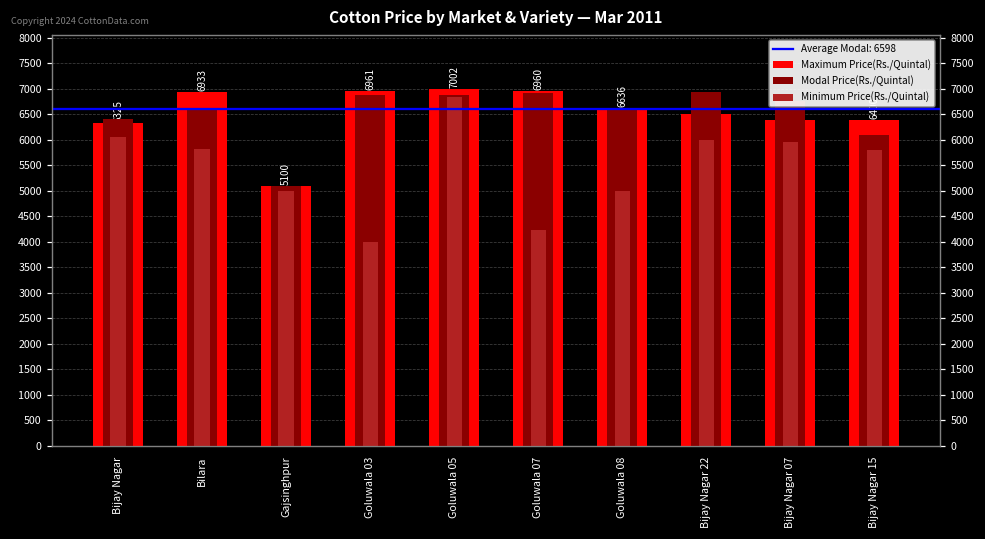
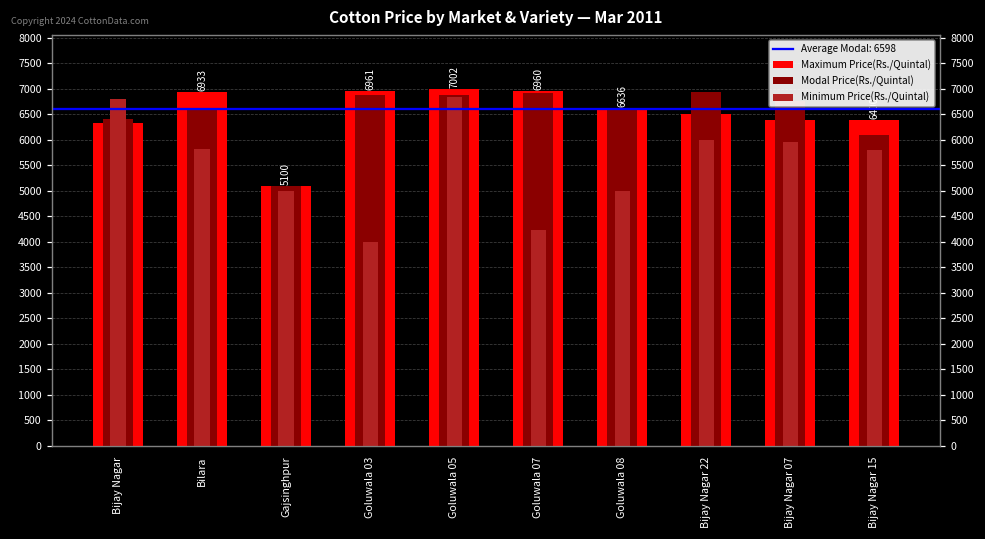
Minimum Price(Rs./Quintal), Bijay Nagar: 6100 -> 6800
